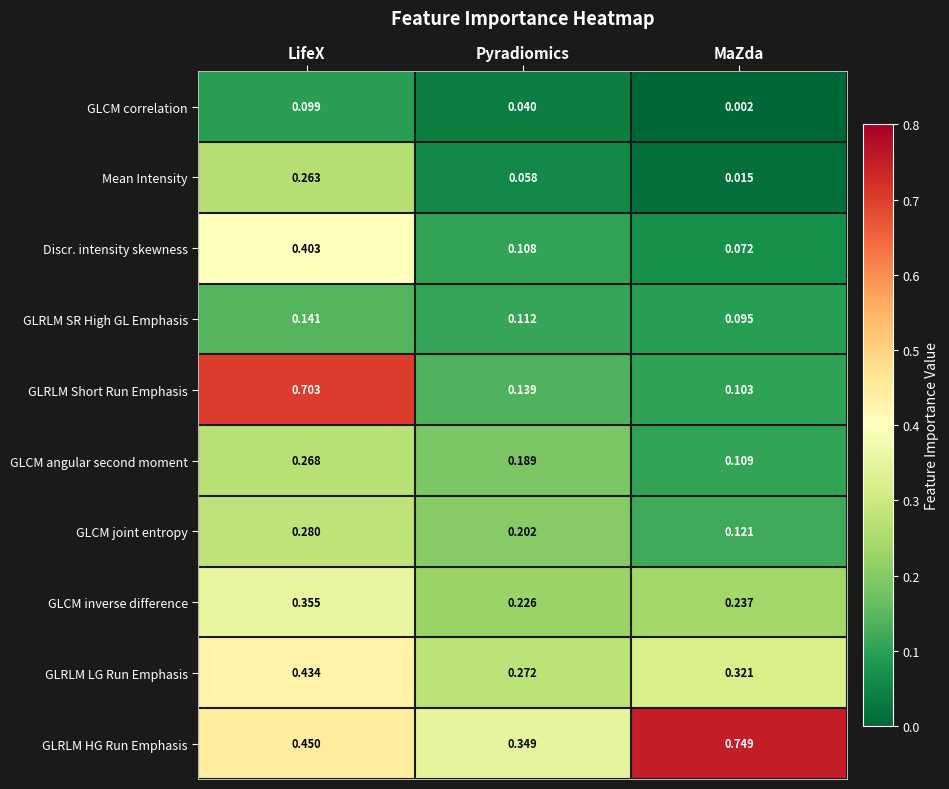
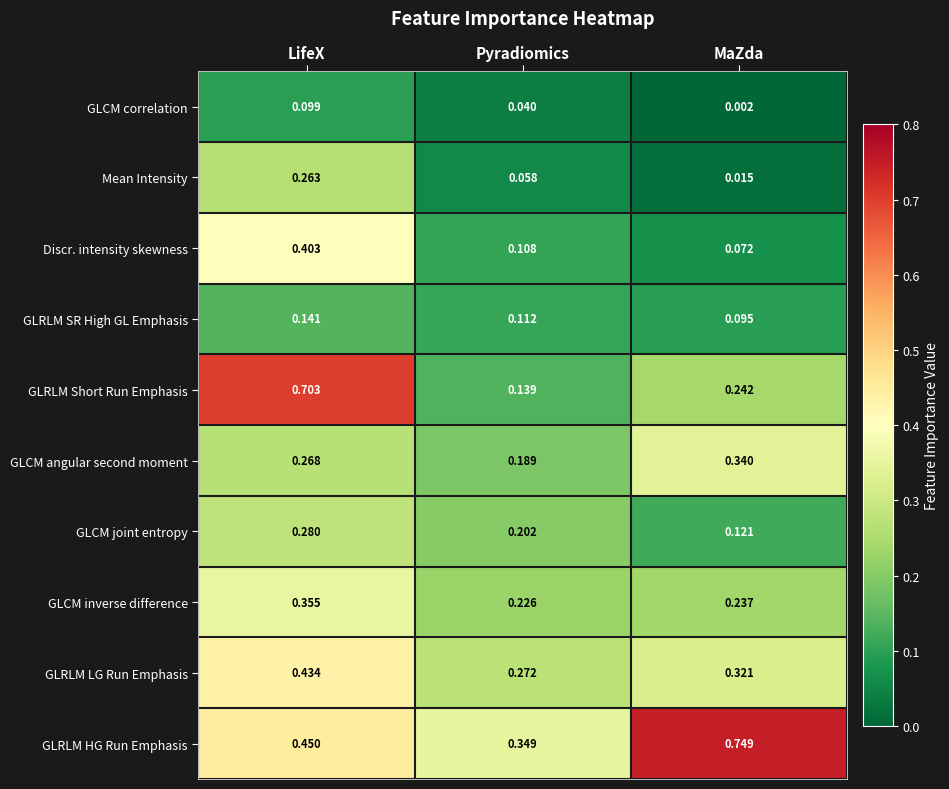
GLRLM Short Run Emphasis, MaZda: 0.103 -> 0.242
GLCM angular second moment, MaZda: 0.109 -> 0.340
